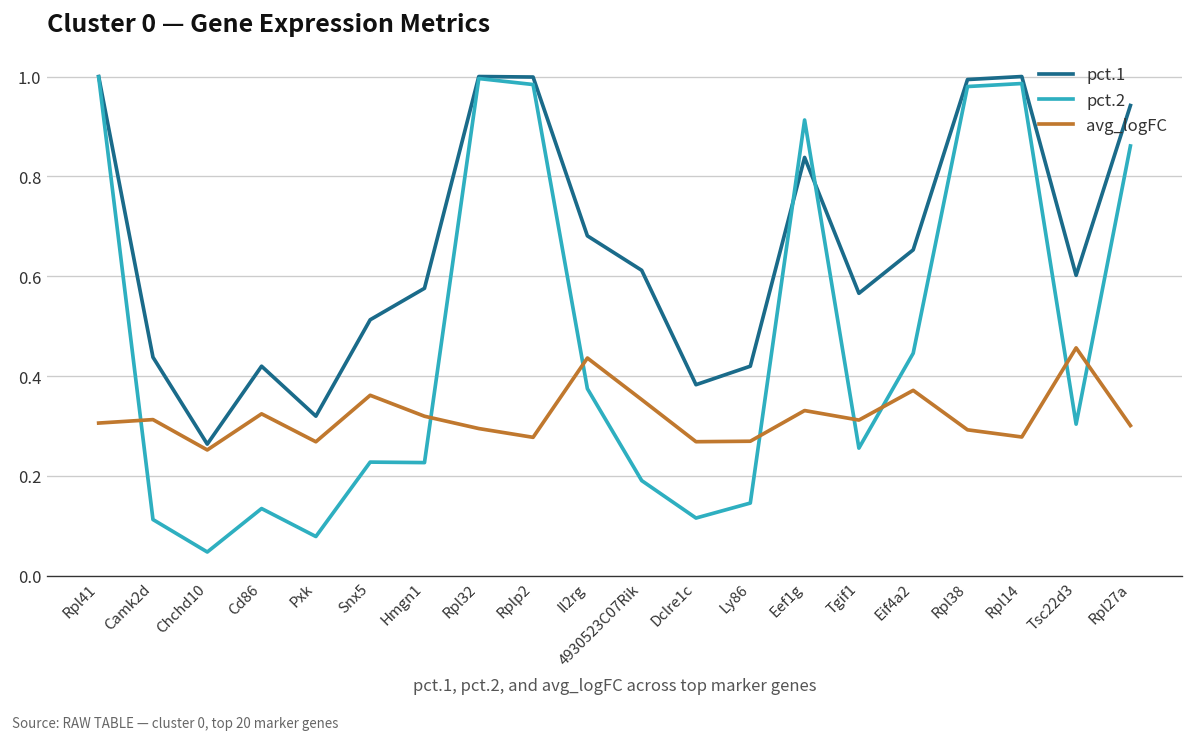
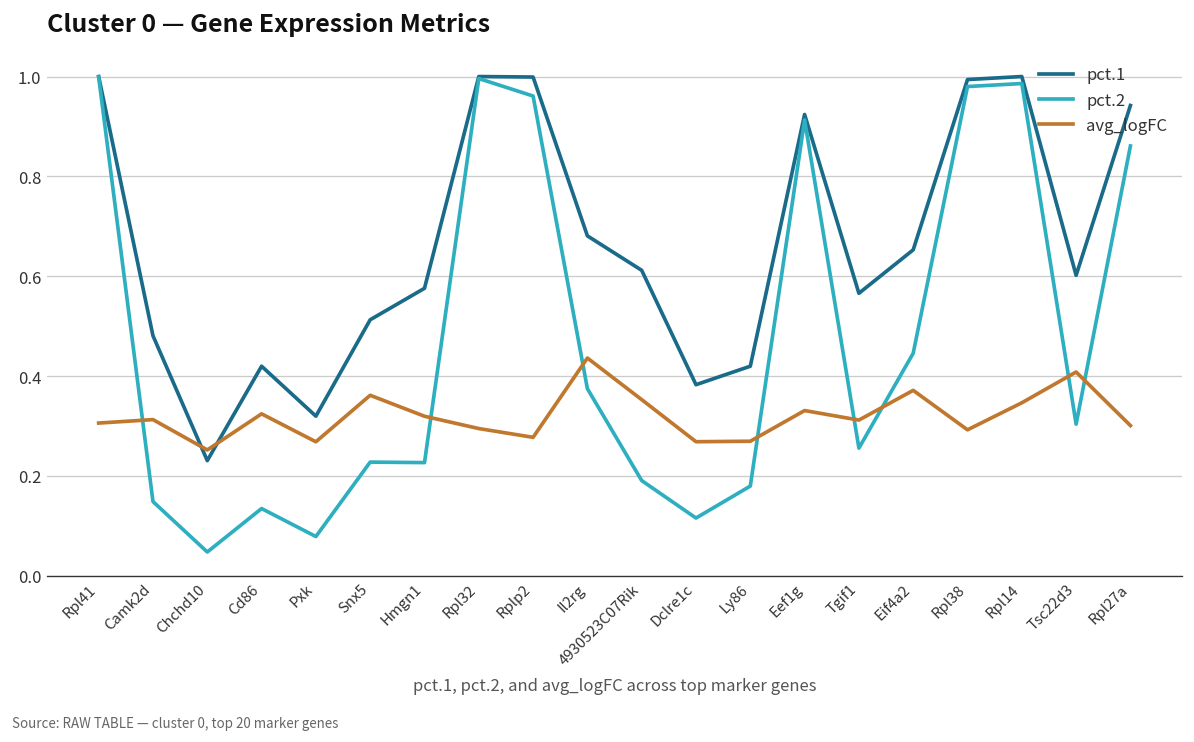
pct.1, Camk2d: 0.44 -> 0.48
pct.2, Camk2d: 0.11 -> 0.15
pct.1, Chchd10: 0.26 -> 0.23
pct.2, Rplp2: 0.98 -> 0.96
pct.2, Ly86: 0.15 -> 0.18
pct.1, Eef1g: 0.84 -> 0.92
avg_logFC, Rpl14: 0.28 -> 0.35
avg_logFC, Tsc22d3: 0.46 -> 0.41
